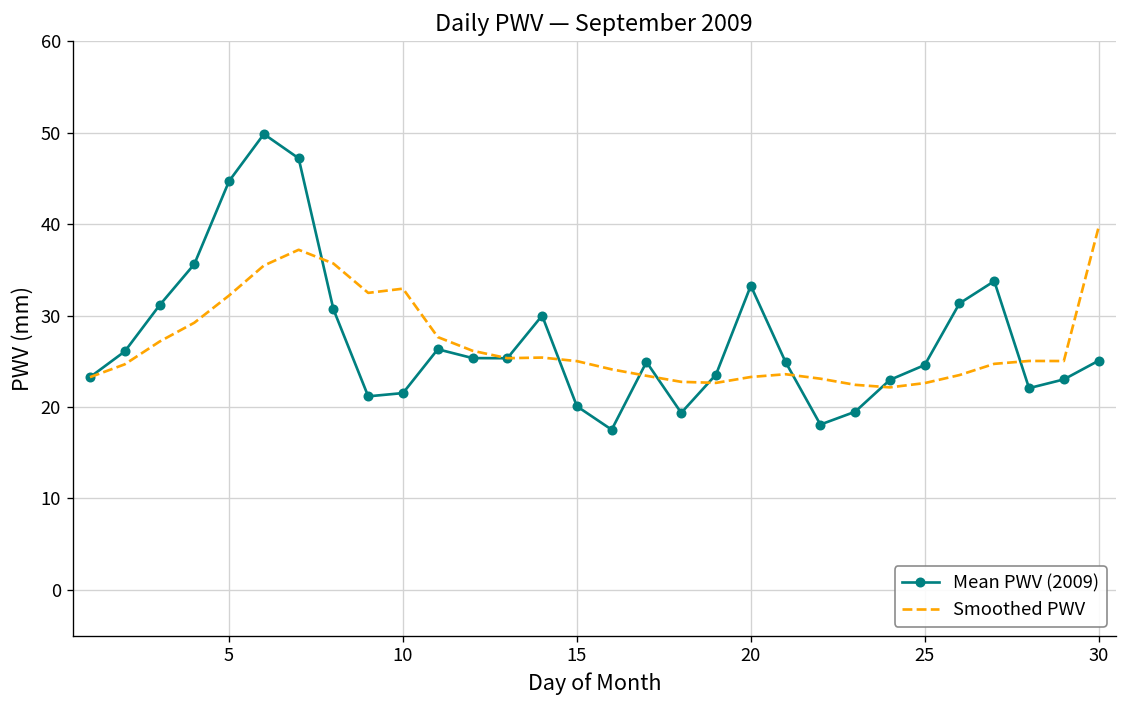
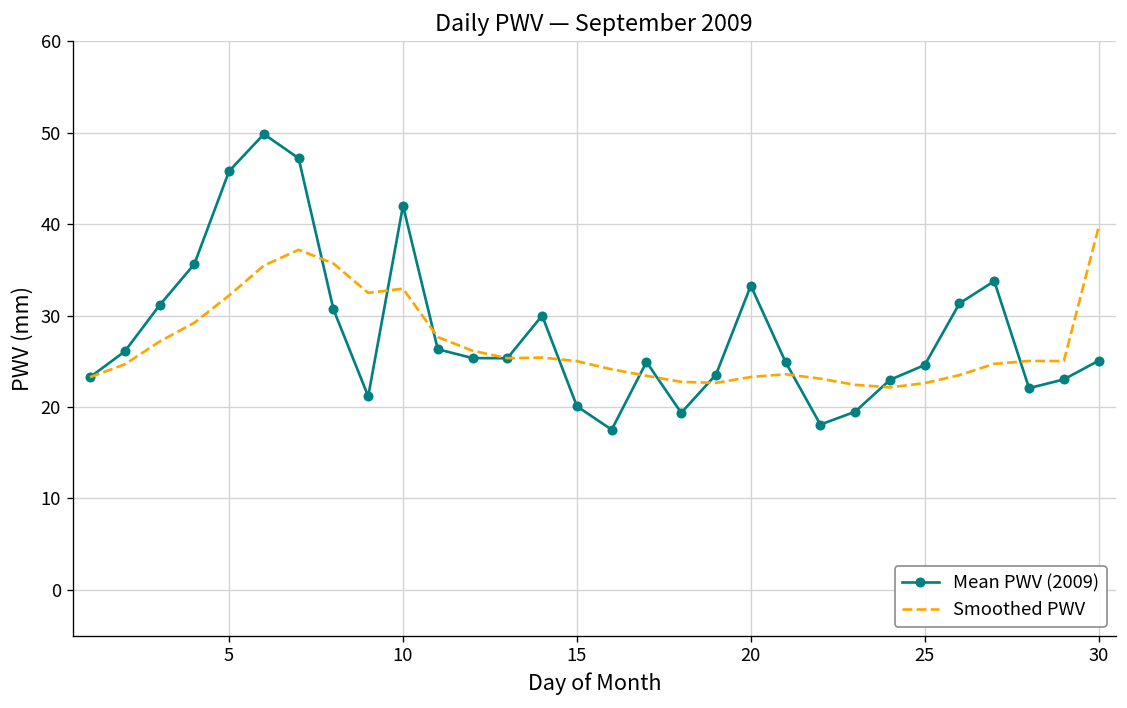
Mean PWV (2009), 5: 45 -> 46
Mean PWV (2009), 10: 22 -> 42
